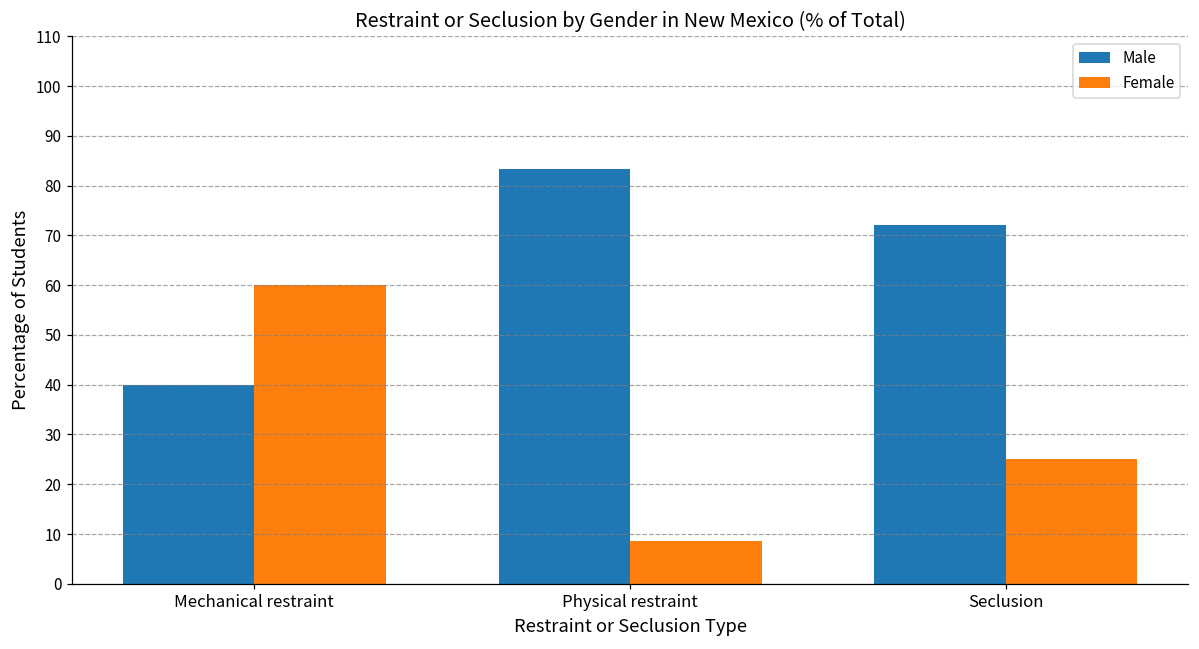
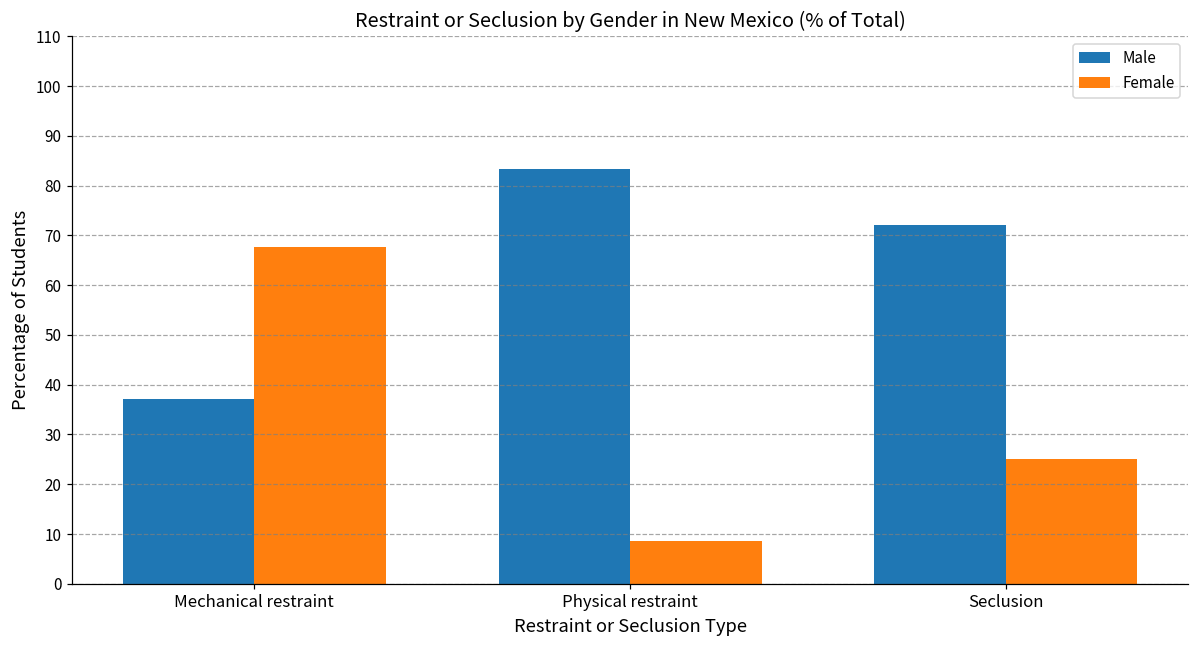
Male, Mechanical restraint: 40 -> 37
Female, Mechanical restraint: 60 -> 68
